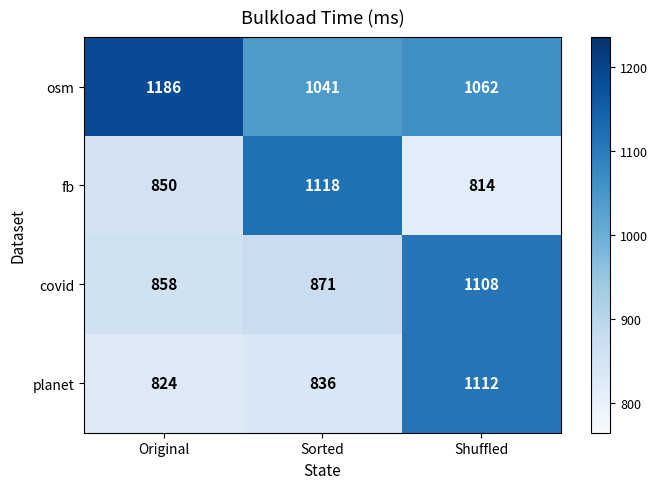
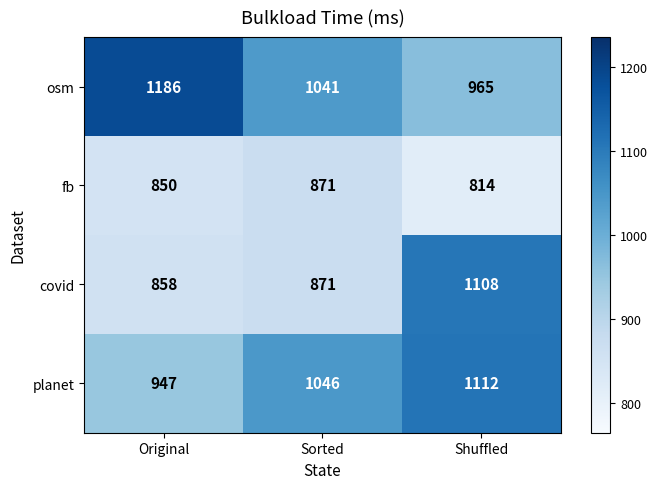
osm, Shuffled: 1062 -> 965
fb, Sorted: 1118 -> 871
planet, Original: 824 -> 947
planet, Sorted: 836 -> 1046
